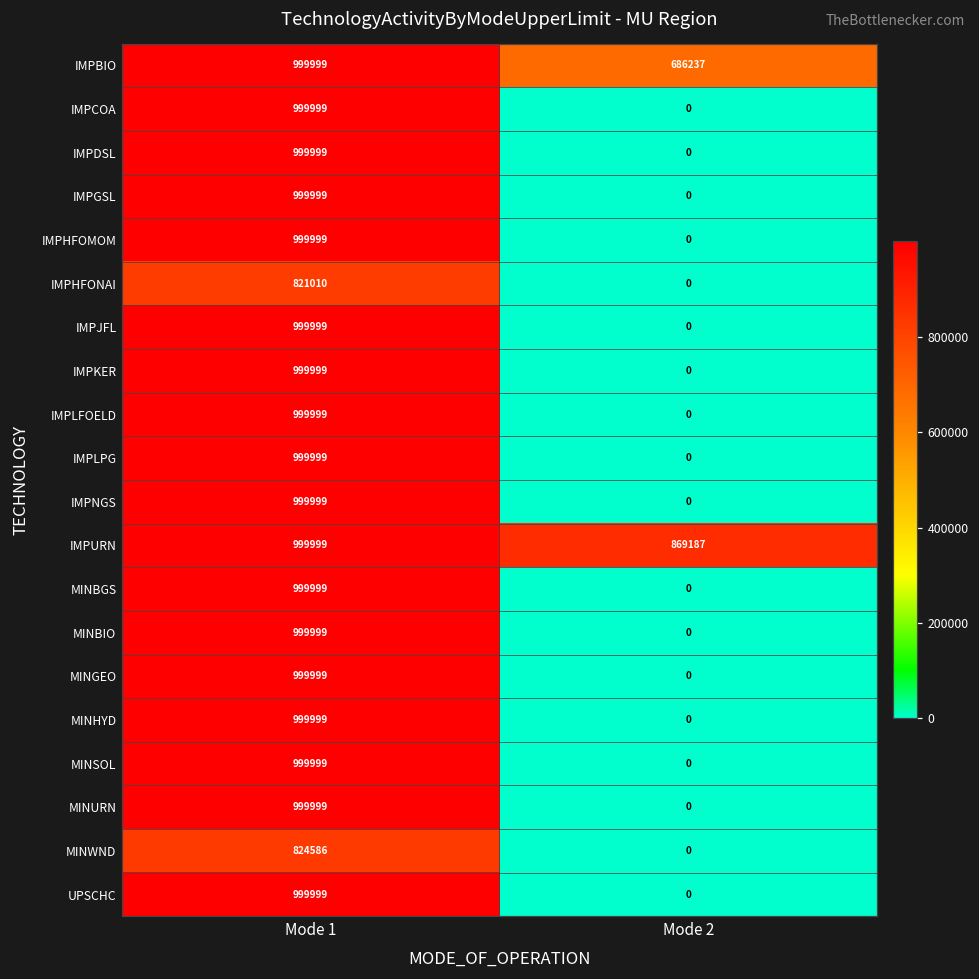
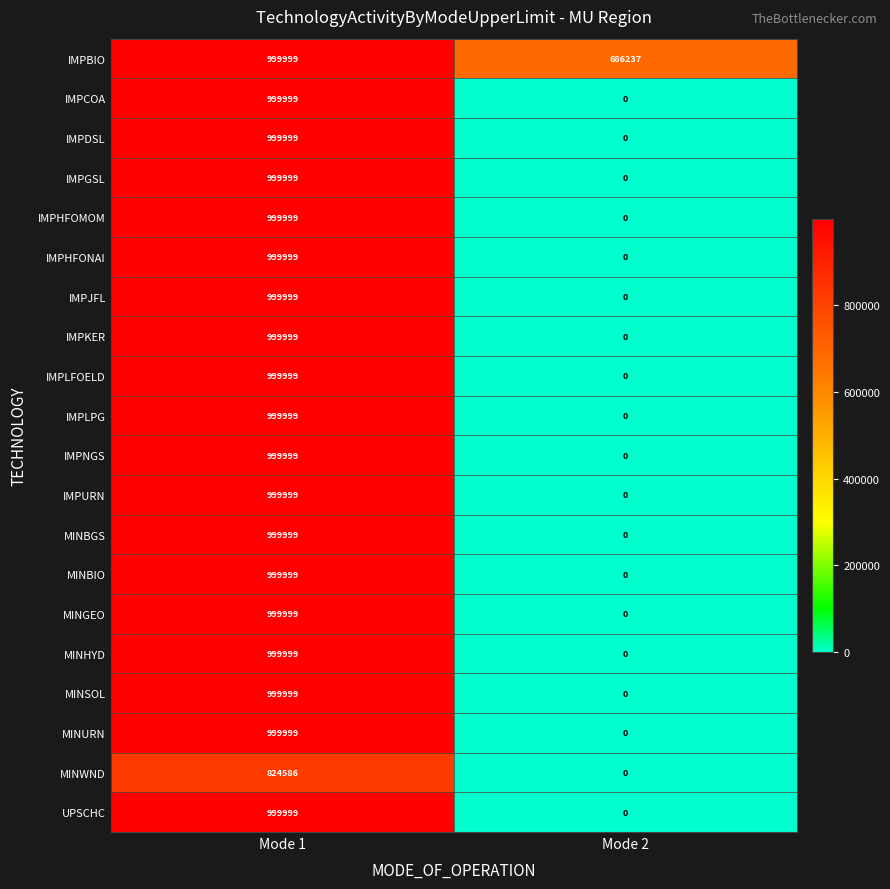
IMPHFONAI, Mode 1: 821010 -> 999999
IMPURN, Mode 2: 869187 -> 0
